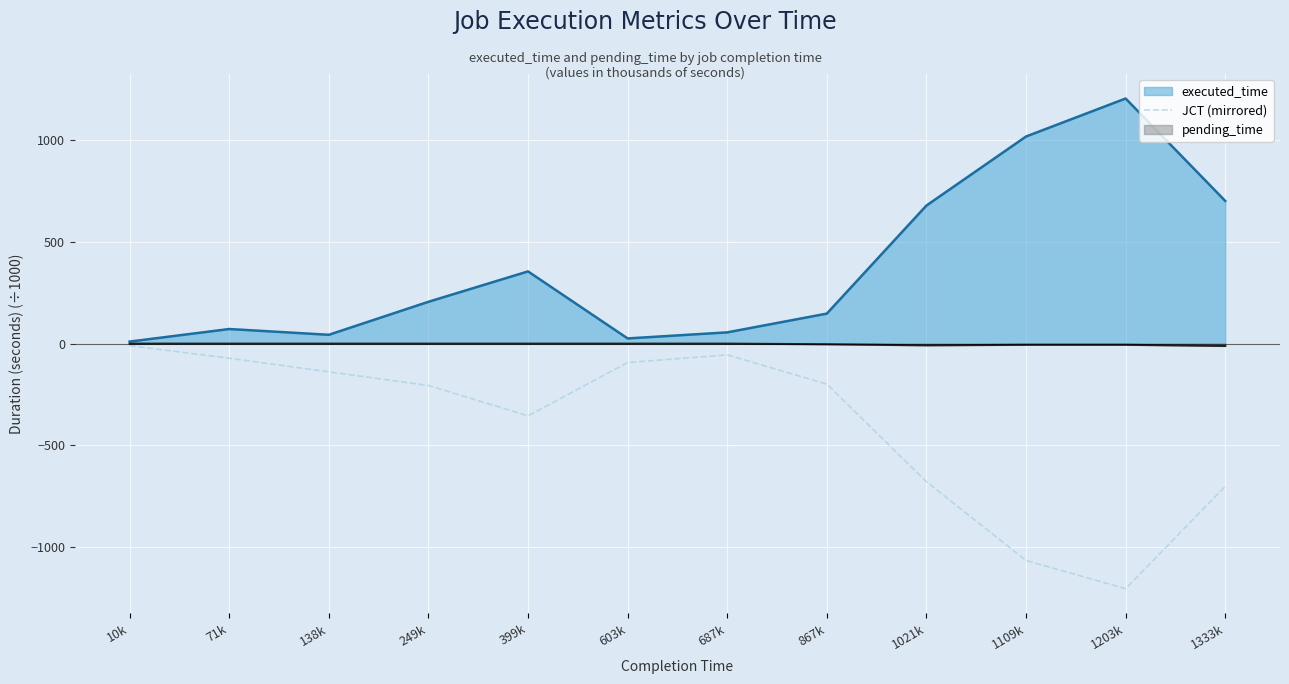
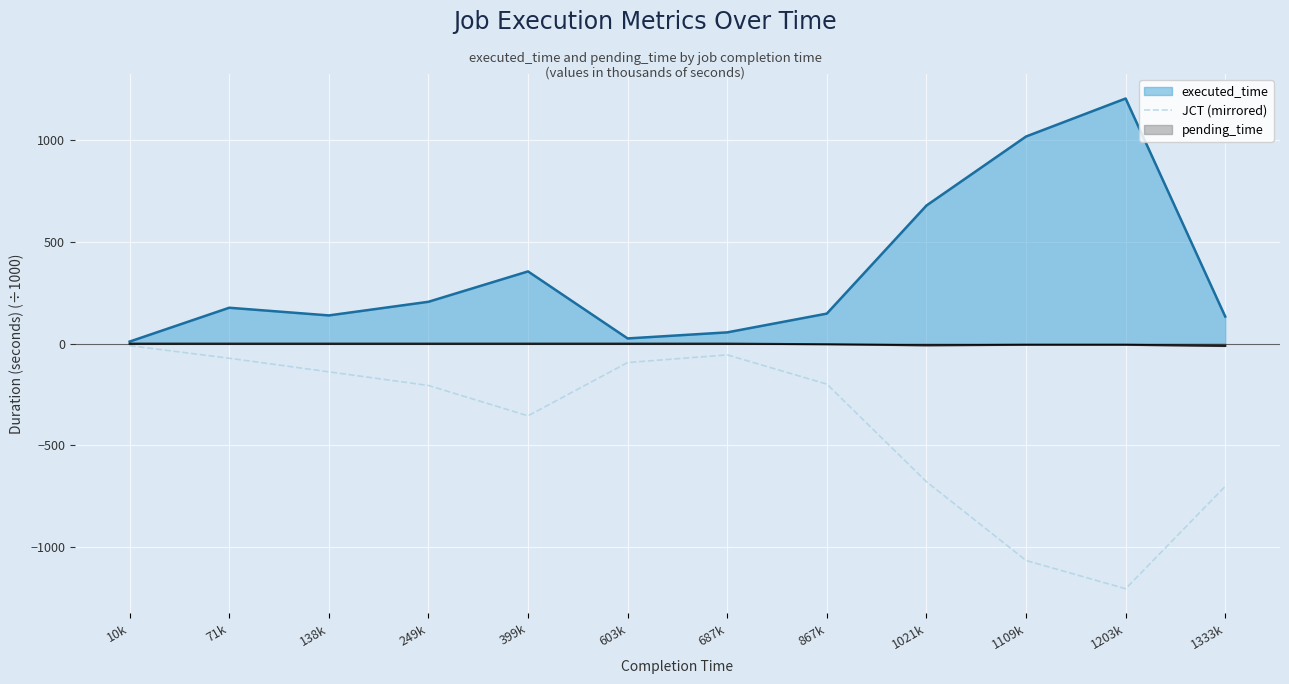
executed_time, 71k: 70 -> 180
executed_time, 138k: 40 -> 140
executed_time, 1333k: 700 -> 130
